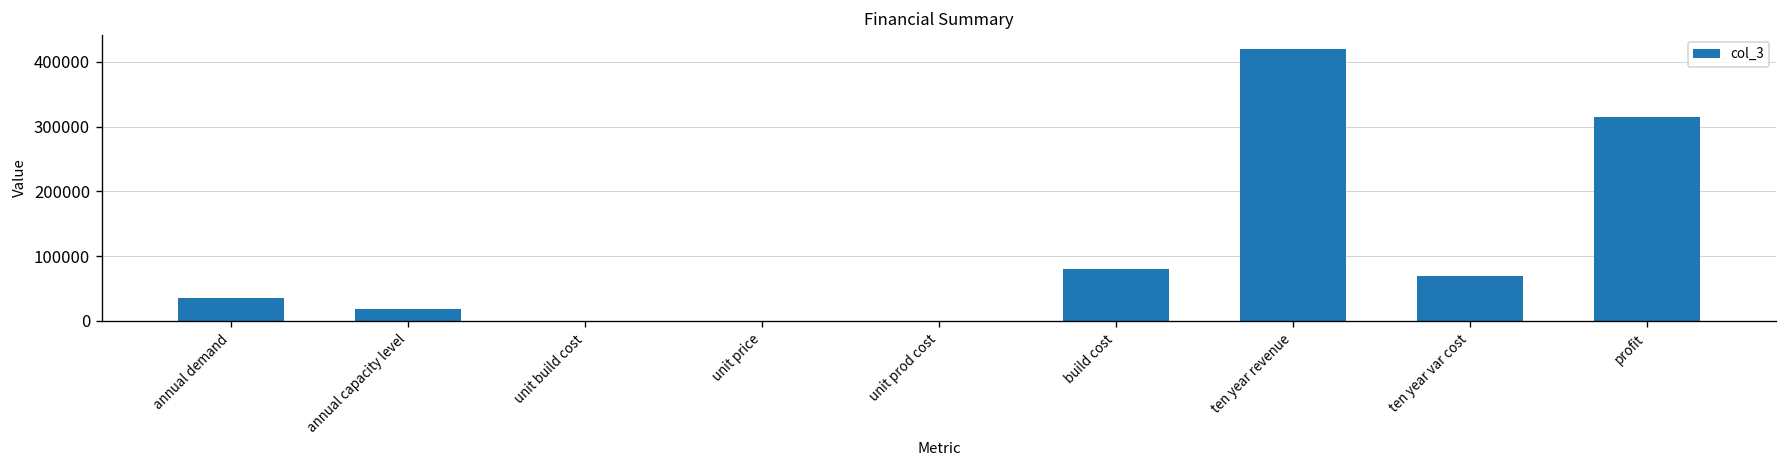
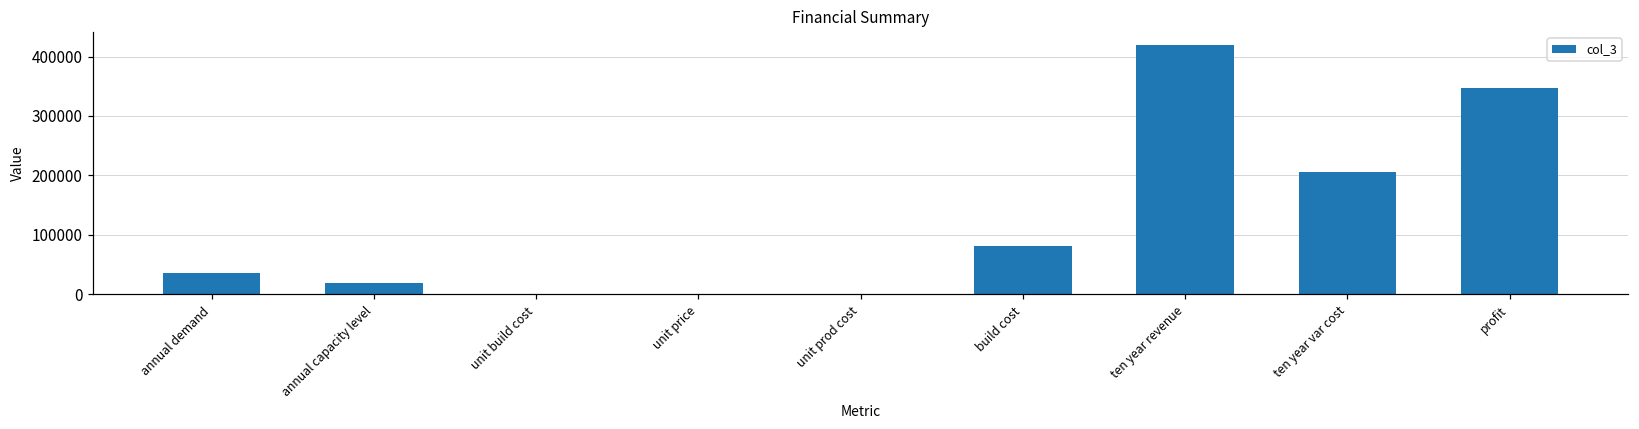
ten year var cost: 70000 -> 210000
profit: 320000 -> 350000
